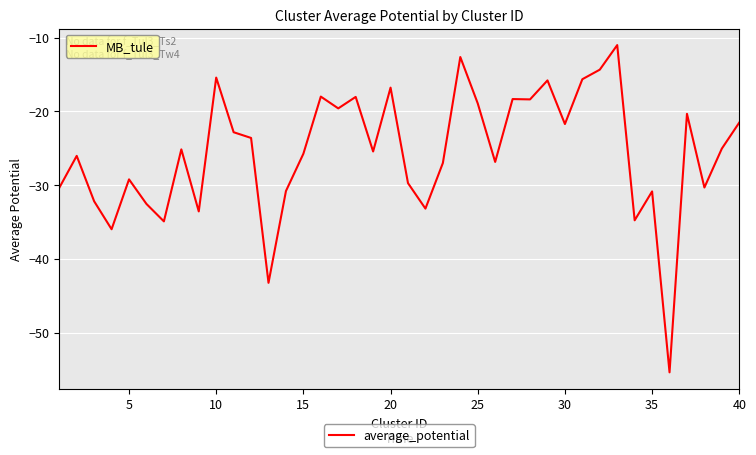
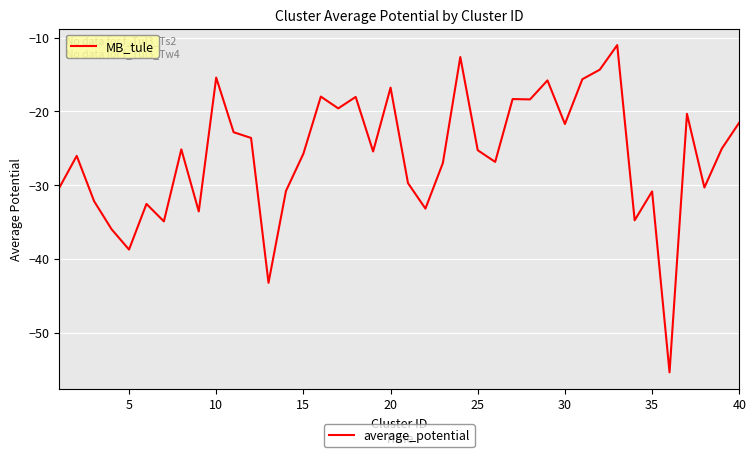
5: -29 -> -39
25: -19 -> -25
